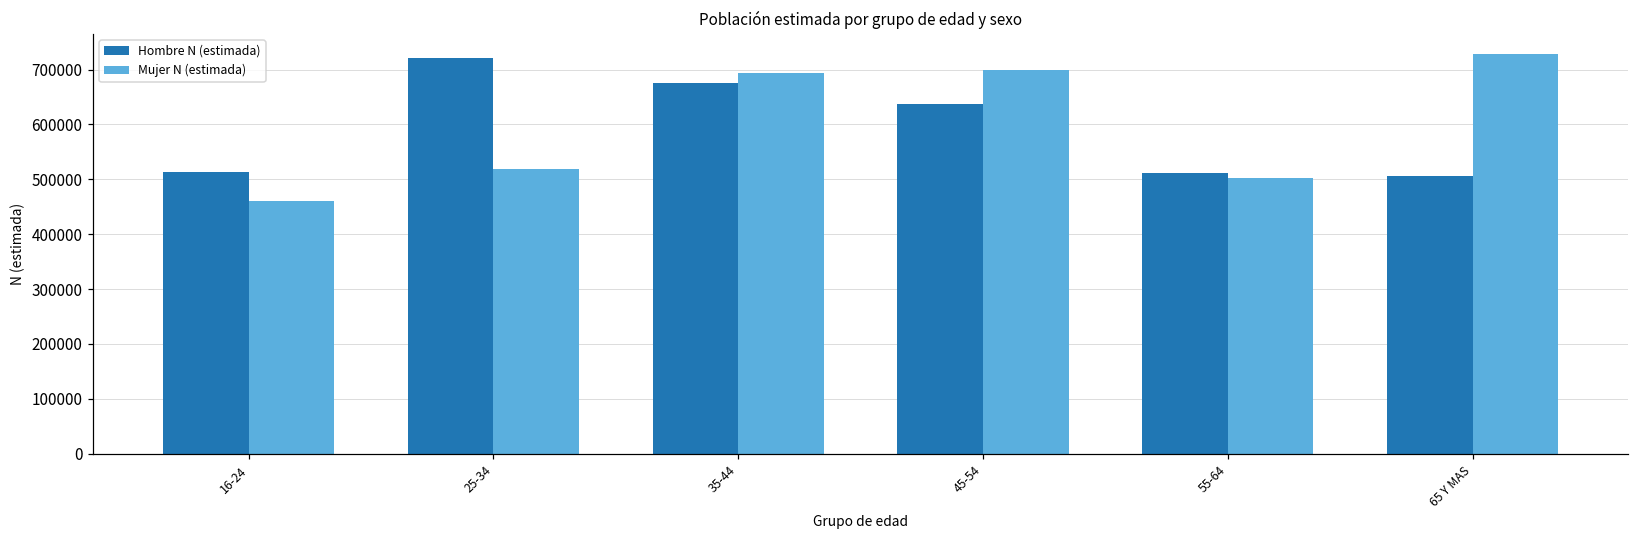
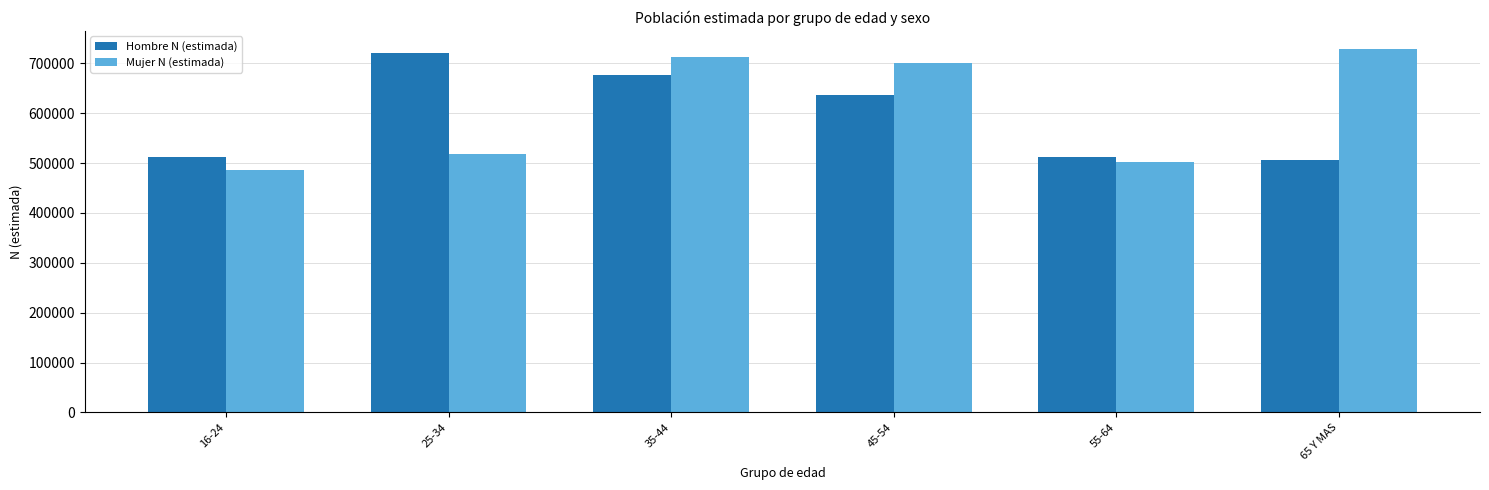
Mujer N (estimada), 16-24: 460000 -> 490000
Mujer N (estimada), 35-44: 690000 -> 710000
